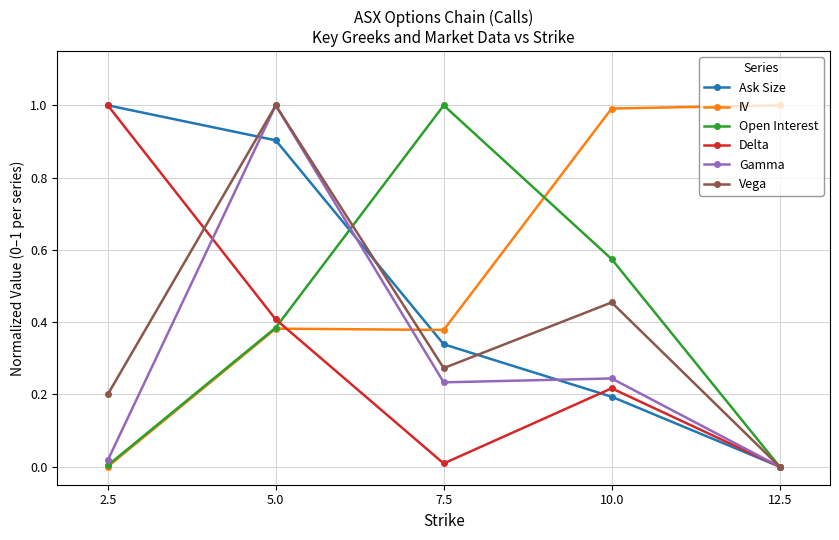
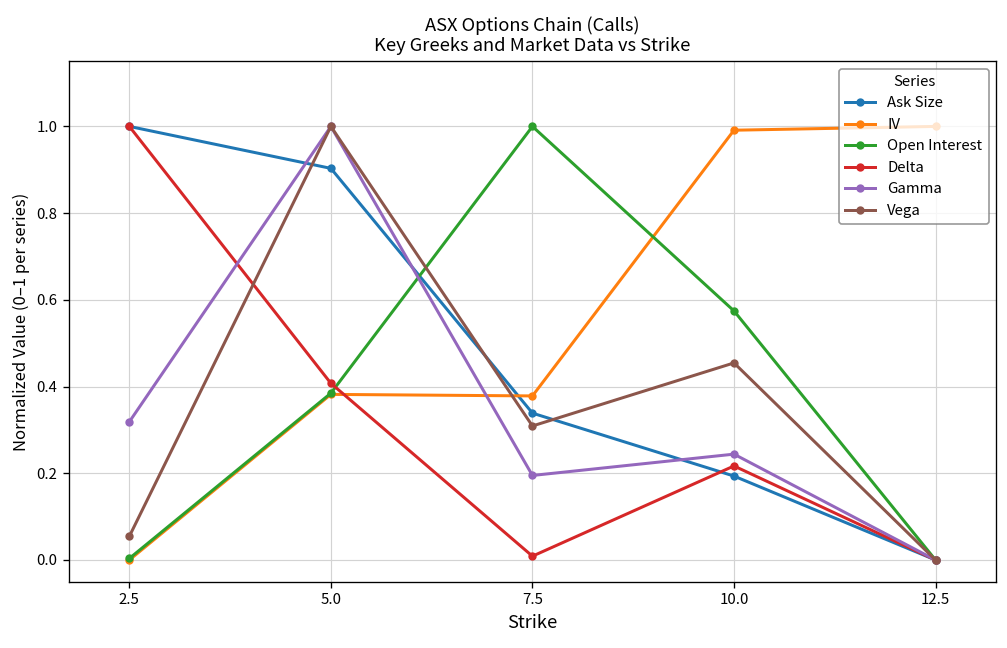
Gamma, 2.5: 0.02 -> 0.32
Vega, 2.5: 0.20 -> 0.05
Gamma, 7.5: 0.23 -> 0.19
Vega, 7.5: 0.27 -> 0.31
